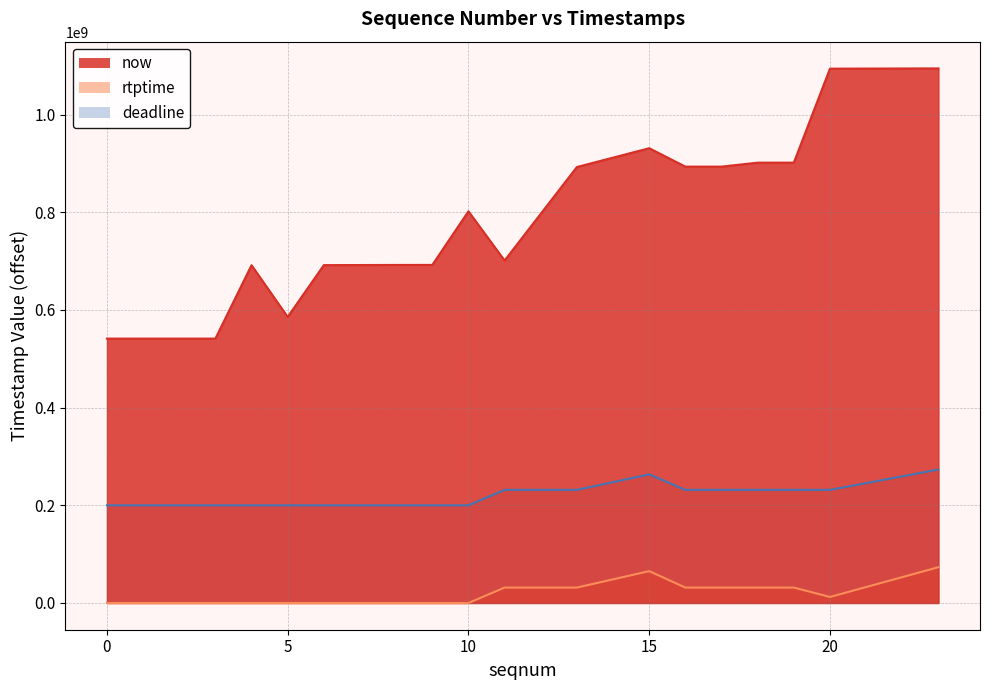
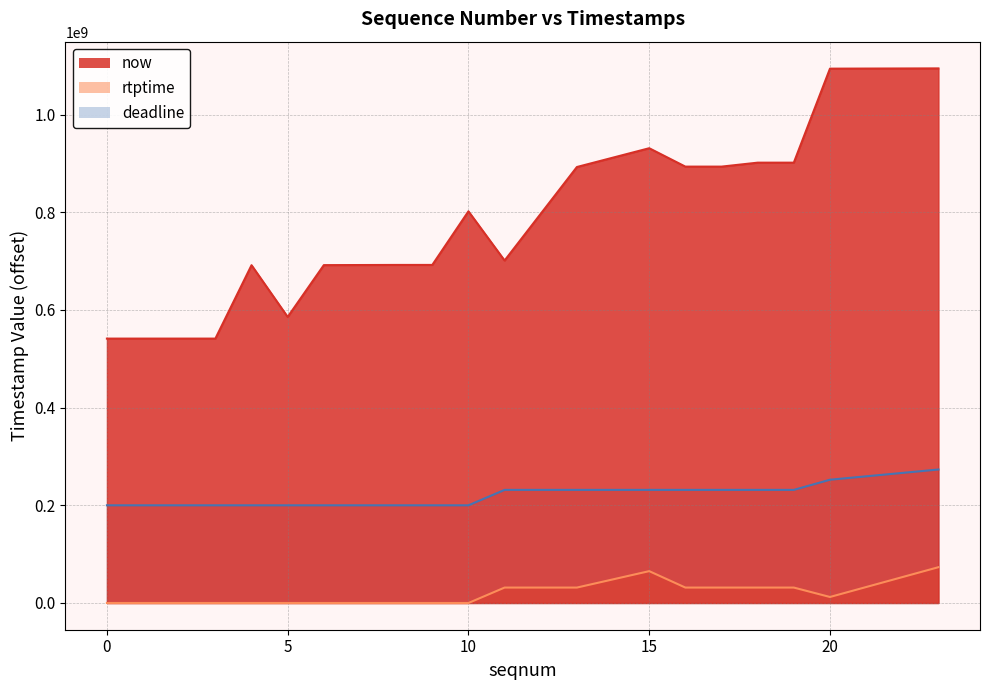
deadline, 15: 260000000 -> 230000000
deadline, 20: 230000000 -> 250000000
